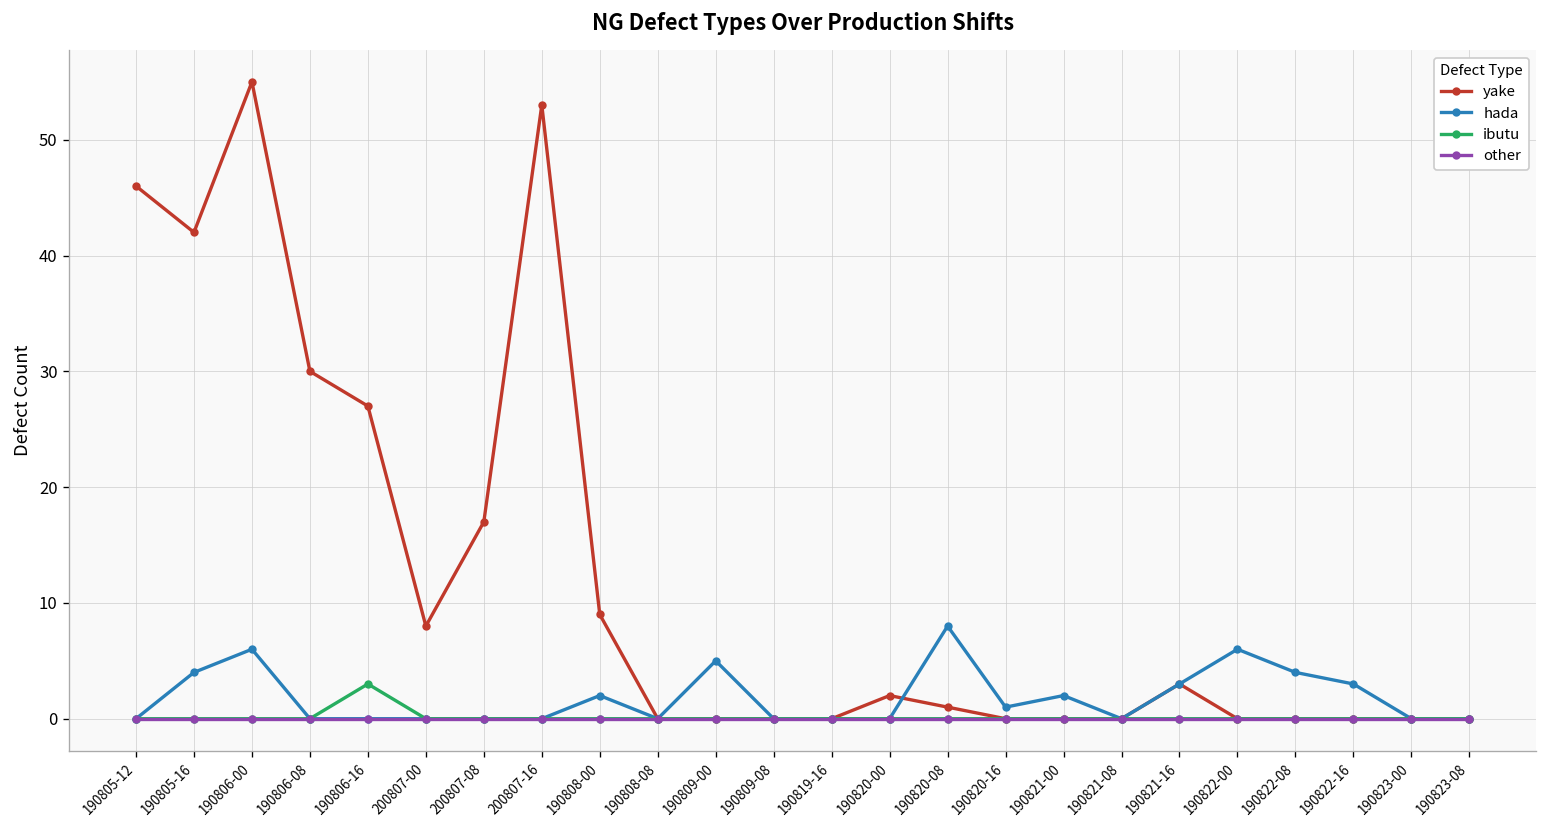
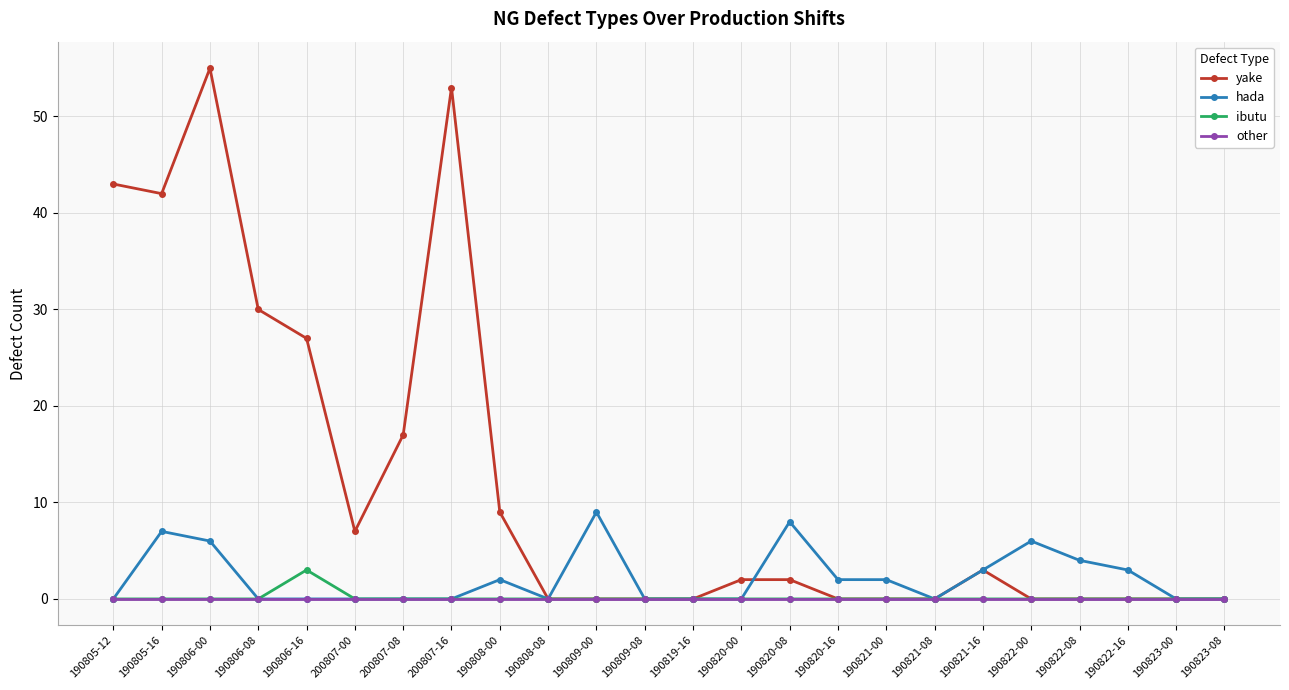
yake, 190805-12: 46 -> 43
hada, 190805-16: 4 -> 7
yake, 200807-00: 8 -> 7
hada, 190809-00: 5 -> 9
yake, 190820-08: 1 -> 2
hada, 190820-16: 1 -> 2
